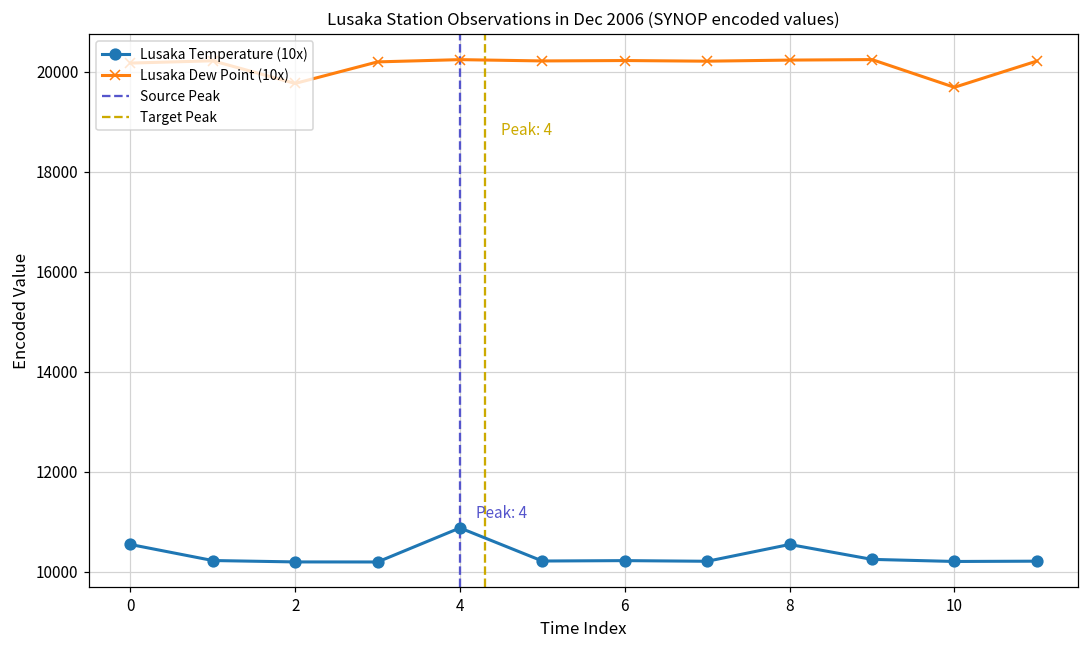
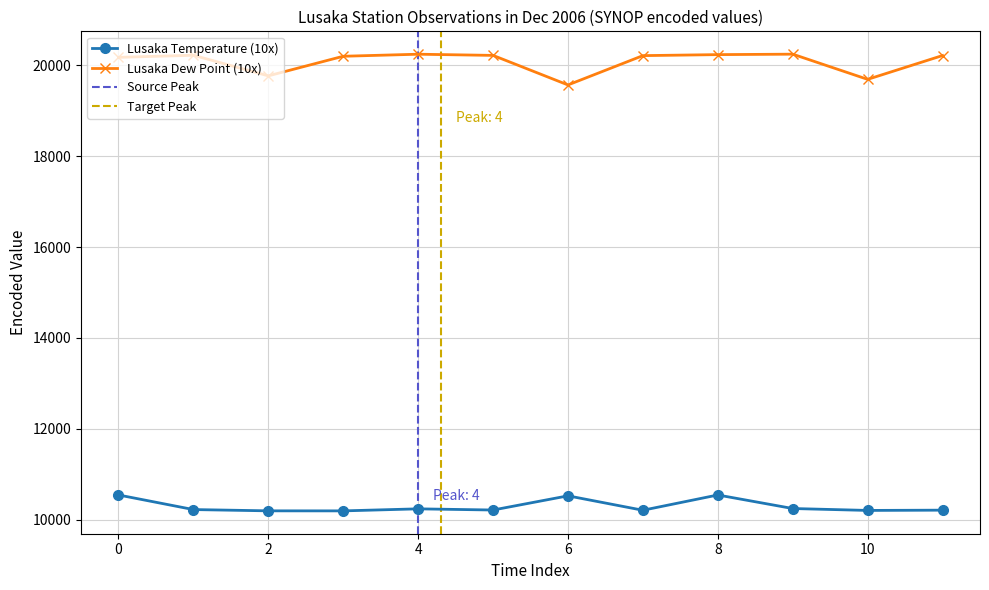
Lusaka Temperature (10x), 4: 10900 -> 10200
Lusaka Temperature (10x), 6: 10200 -> 10500
Lusaka Dew Point (10x), 6: 20200 -> 19600
